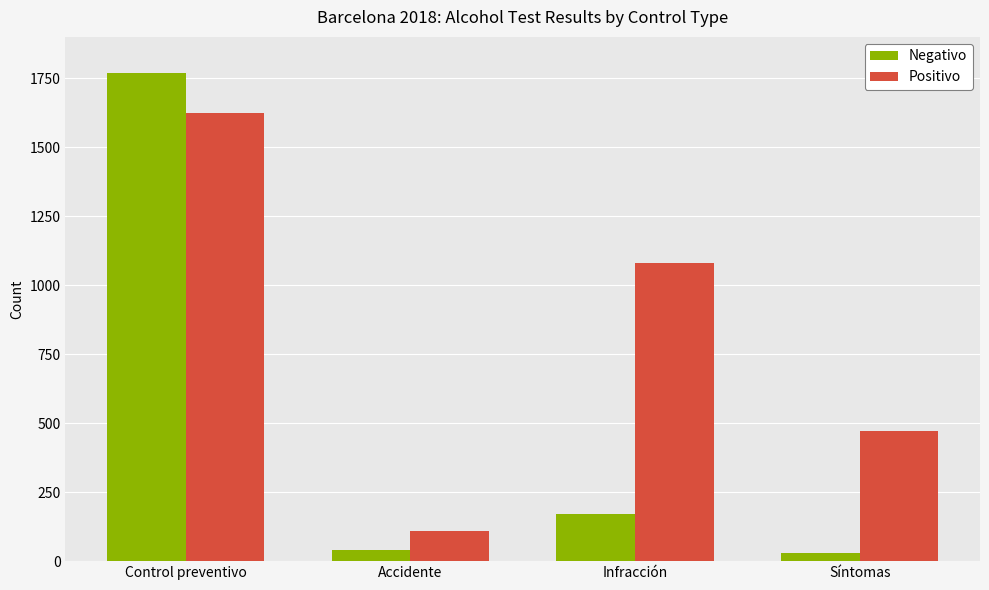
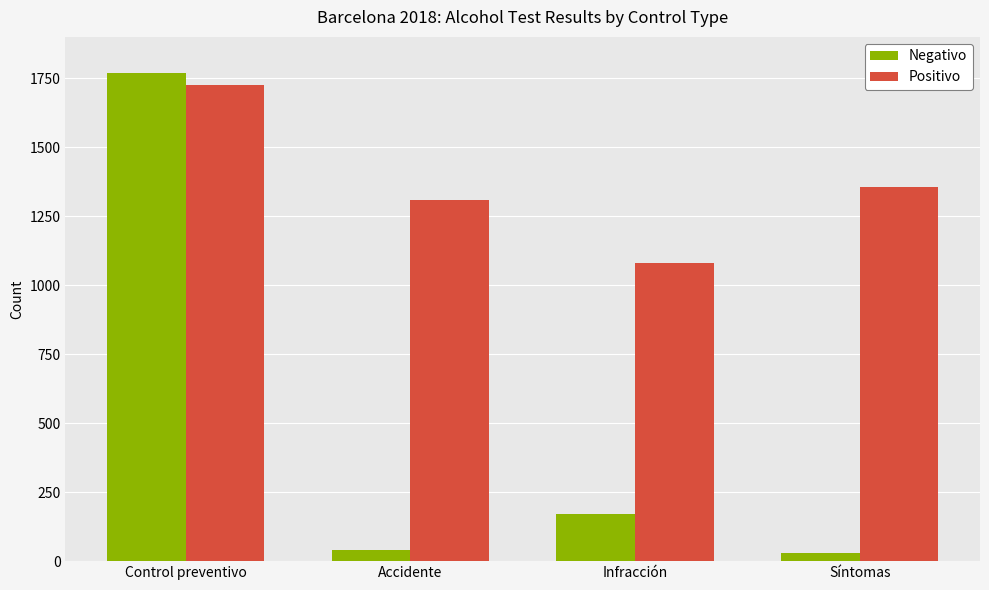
Positivo, Control preventivo: 1630 -> 1730
Positivo, Accidente: 110 -> 1310
Positivo, Síntomas: 470 -> 1360
